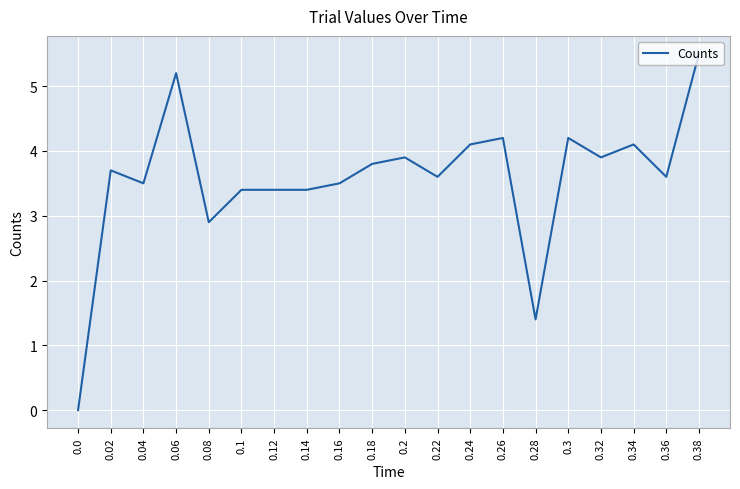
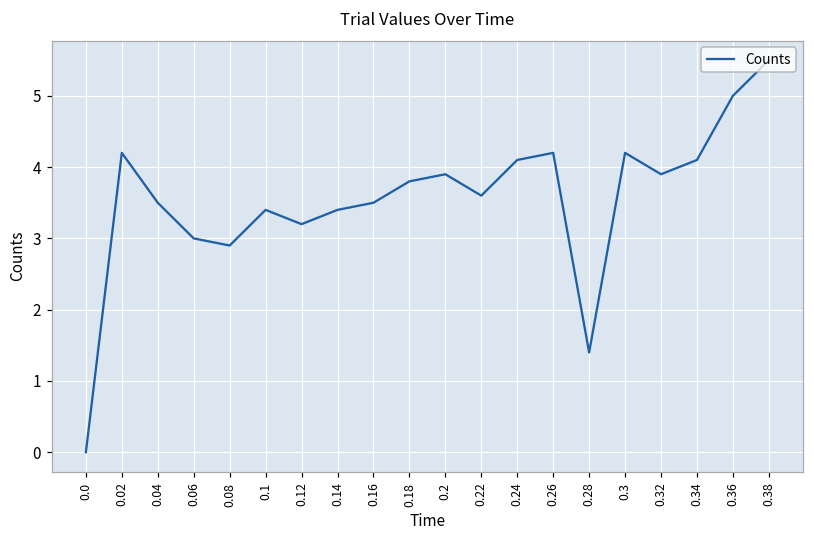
0.02: 3.7 -> 4.2
0.06: 5.2 -> 3.0
0.12: 3.4 -> 3.2
0.36: 3.6 -> 5.0
